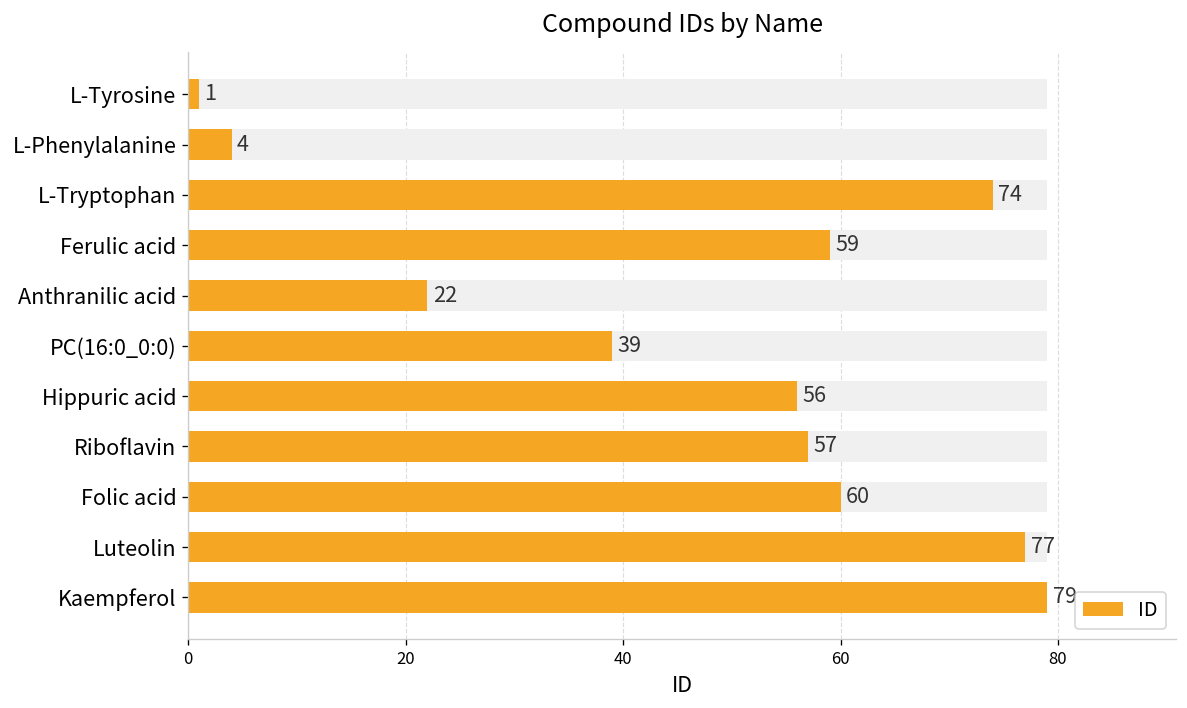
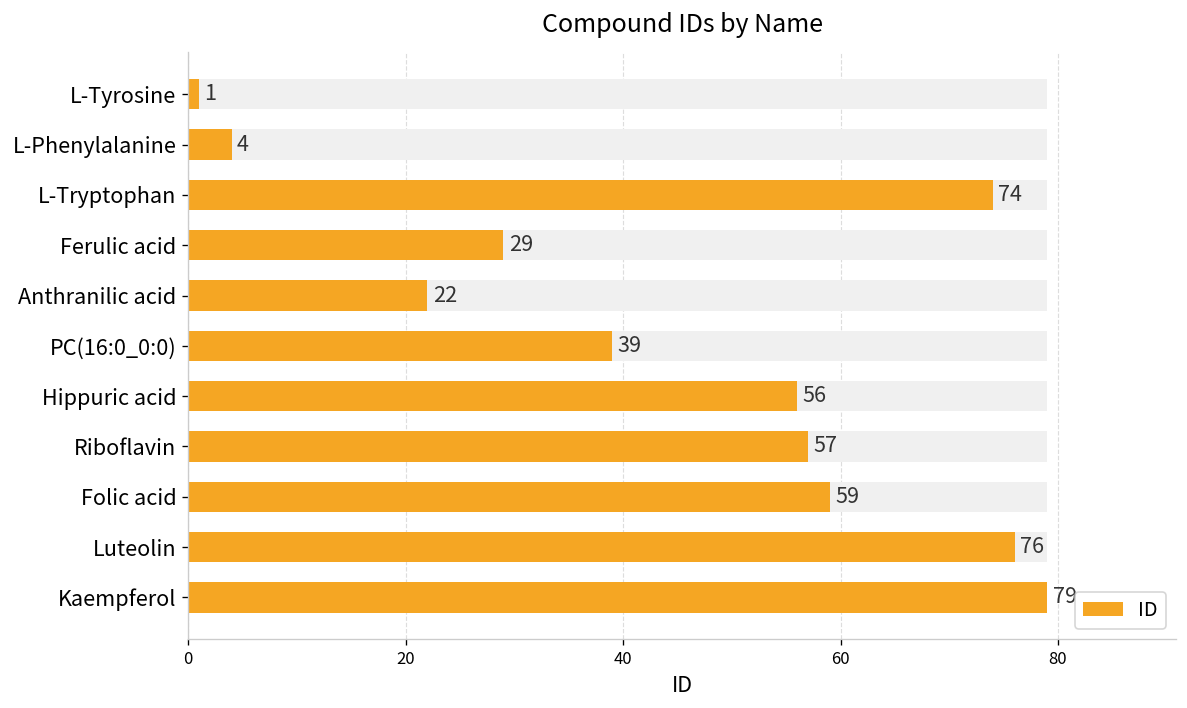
ID, Ferulic acid: 59 -> 29
ID, Folic acid: 60 -> 59
ID, Luteolin: 77 -> 76
